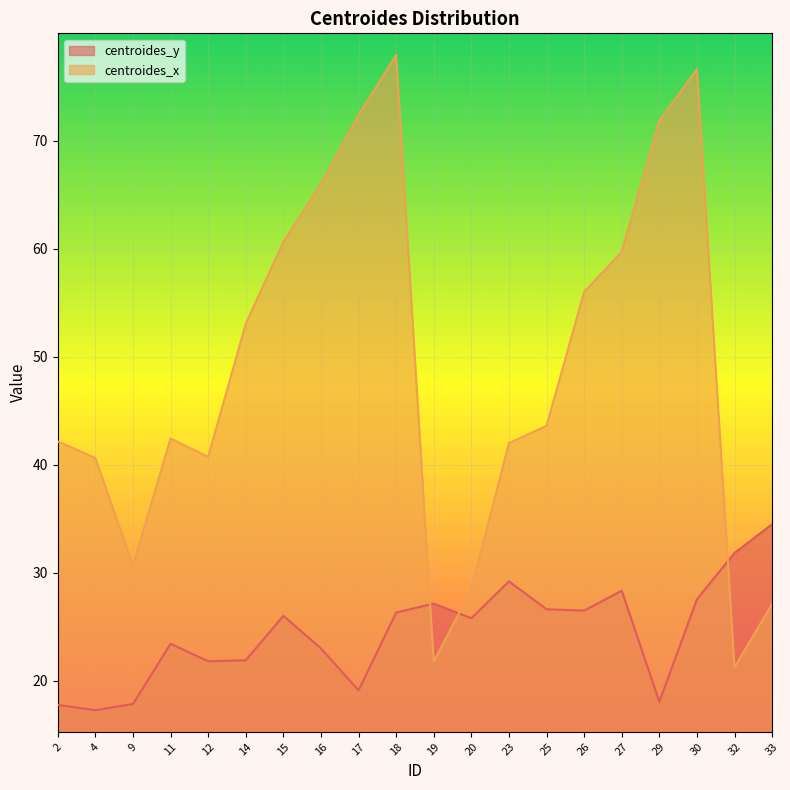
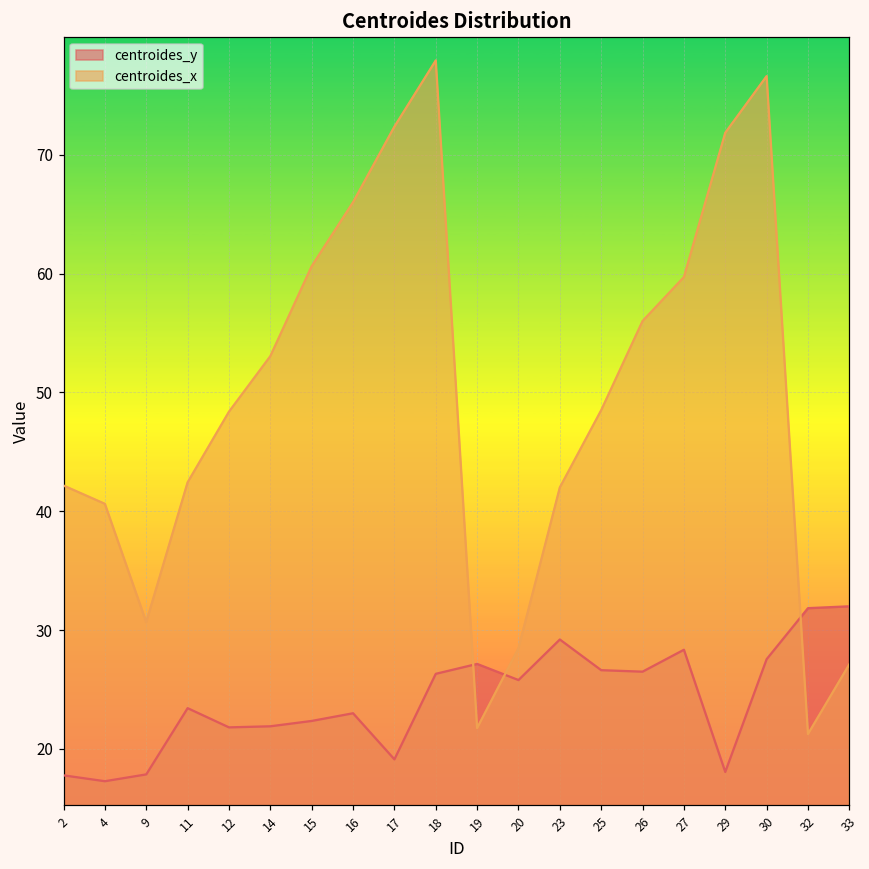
centroides_x, 12: 40.7 -> 48.4
centroides_y, 15: 26.0 -> 22.4
centroides_x, 25: 43.6 -> 48.5
centroides_y, 33: 34.5 -> 32.0
